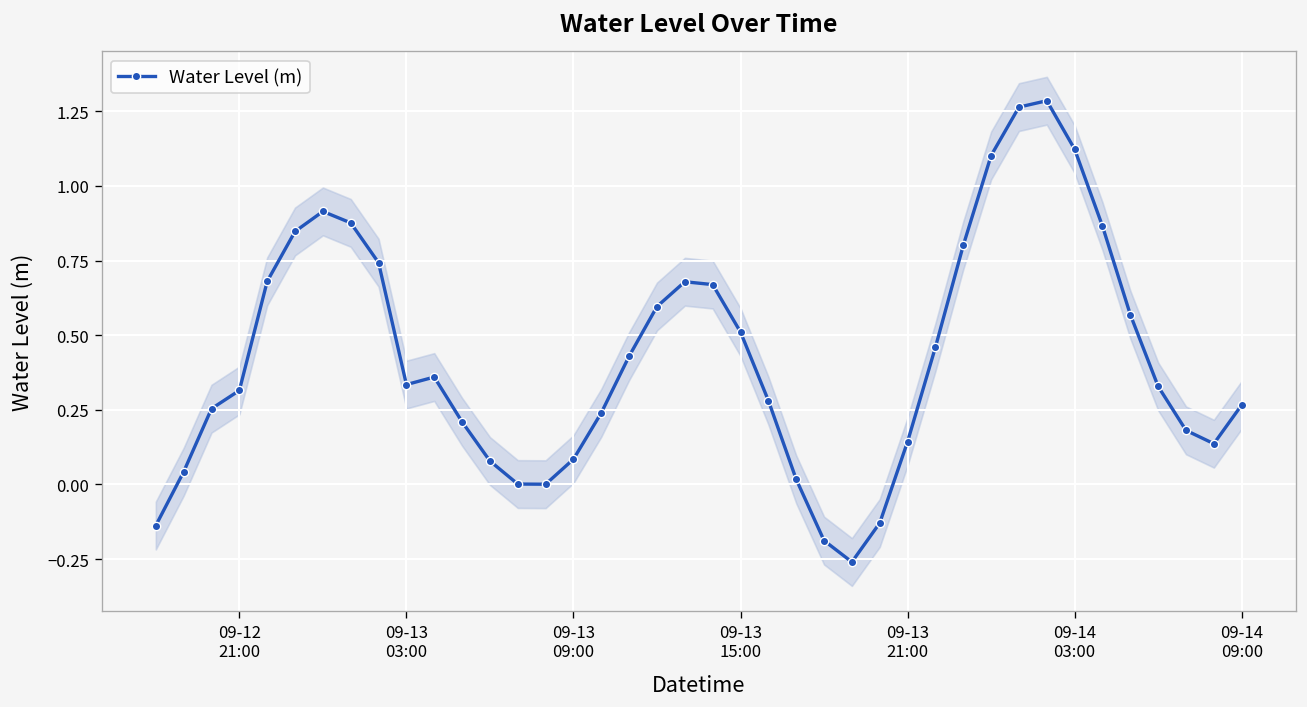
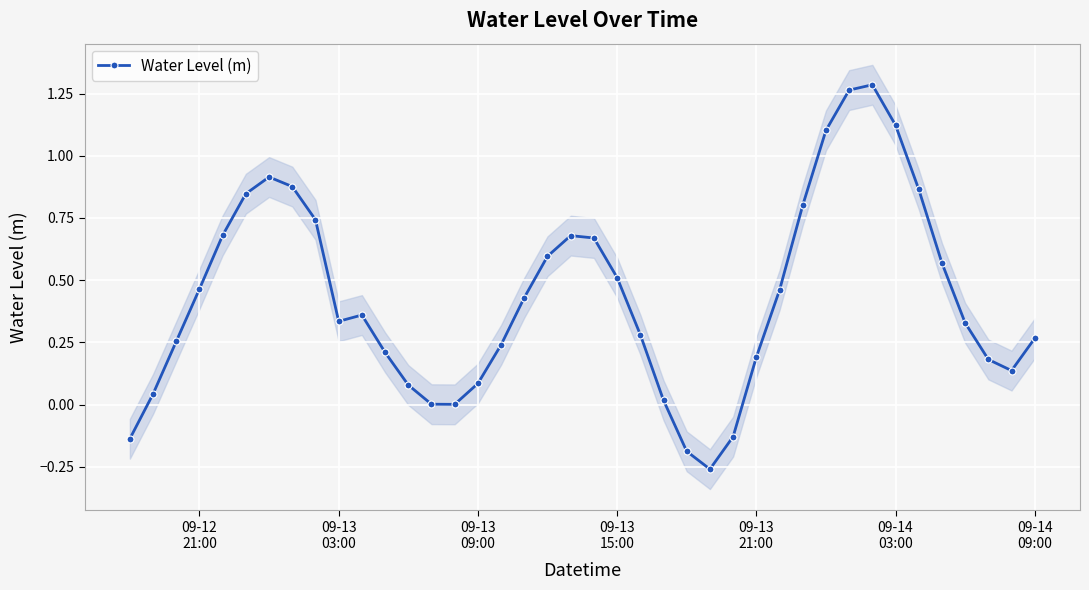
Water Level (m), 09-12 21:00: 0.31 -> 0.46
Water Level (m), 09-13 21:00: 0.14 -> 0.19
